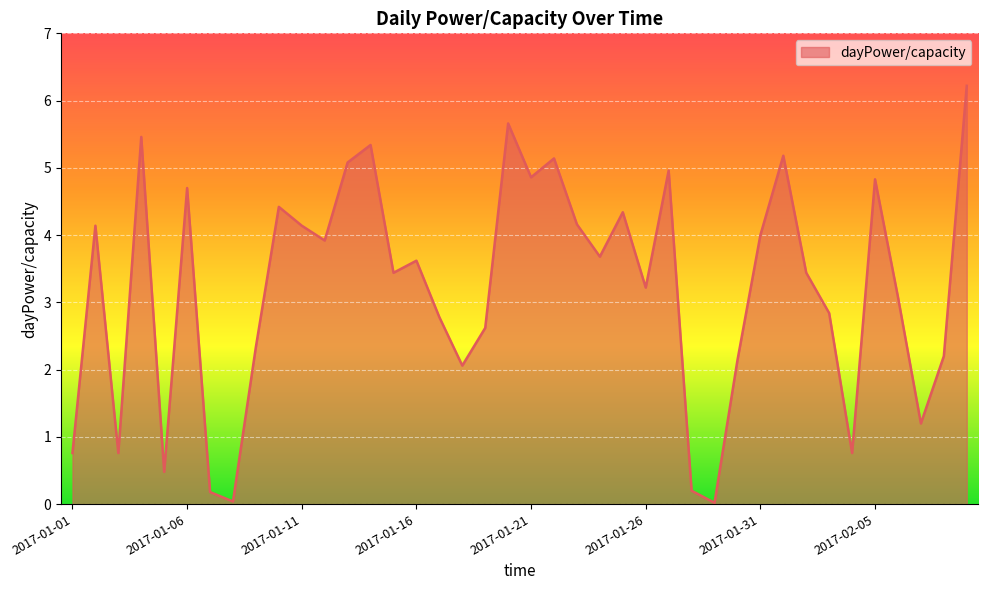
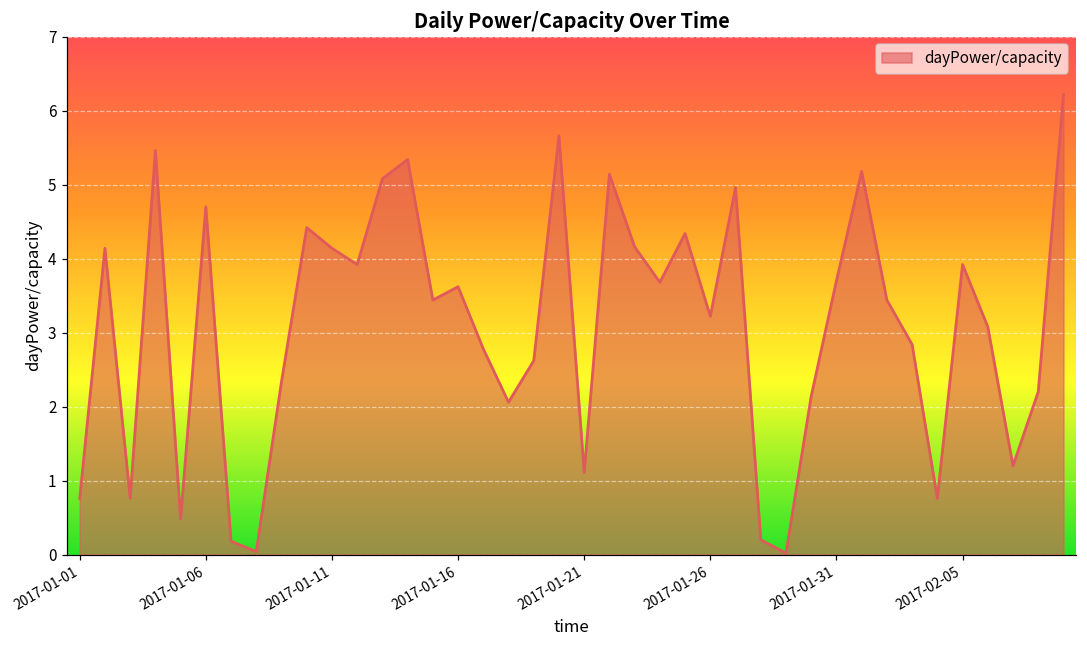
2017-01-21: 4.9 -> 1.1
2017-01-31: 4.0 -> 3.7
2017-02-05: 4.8 -> 3.9
